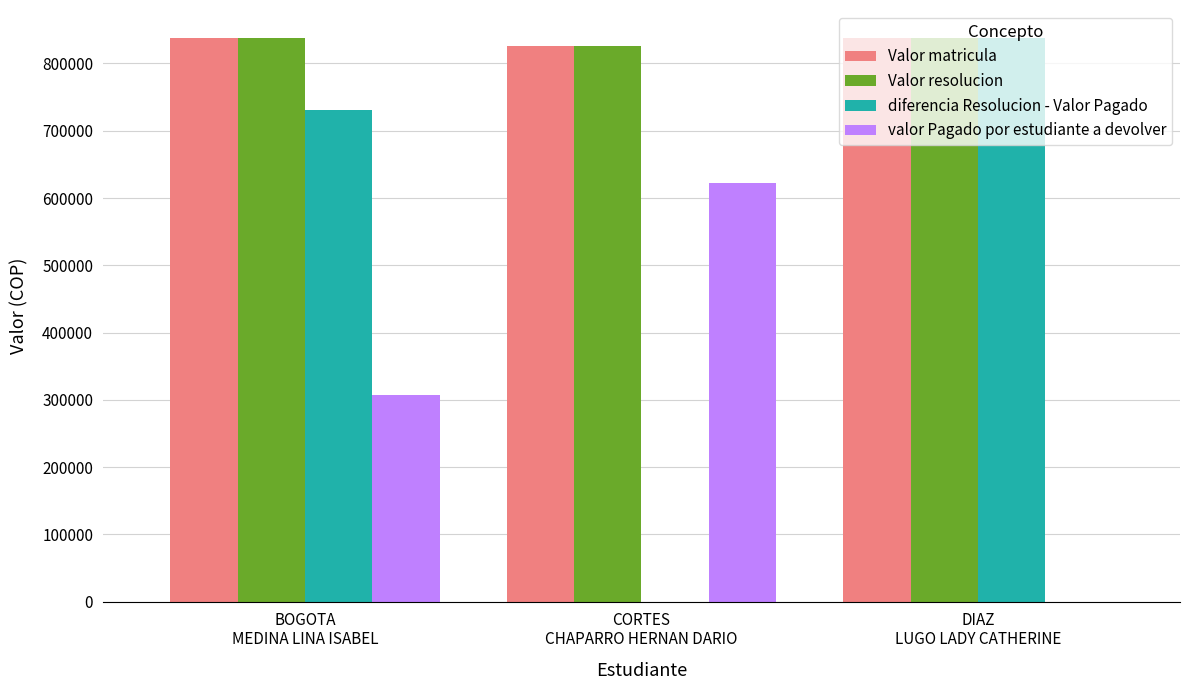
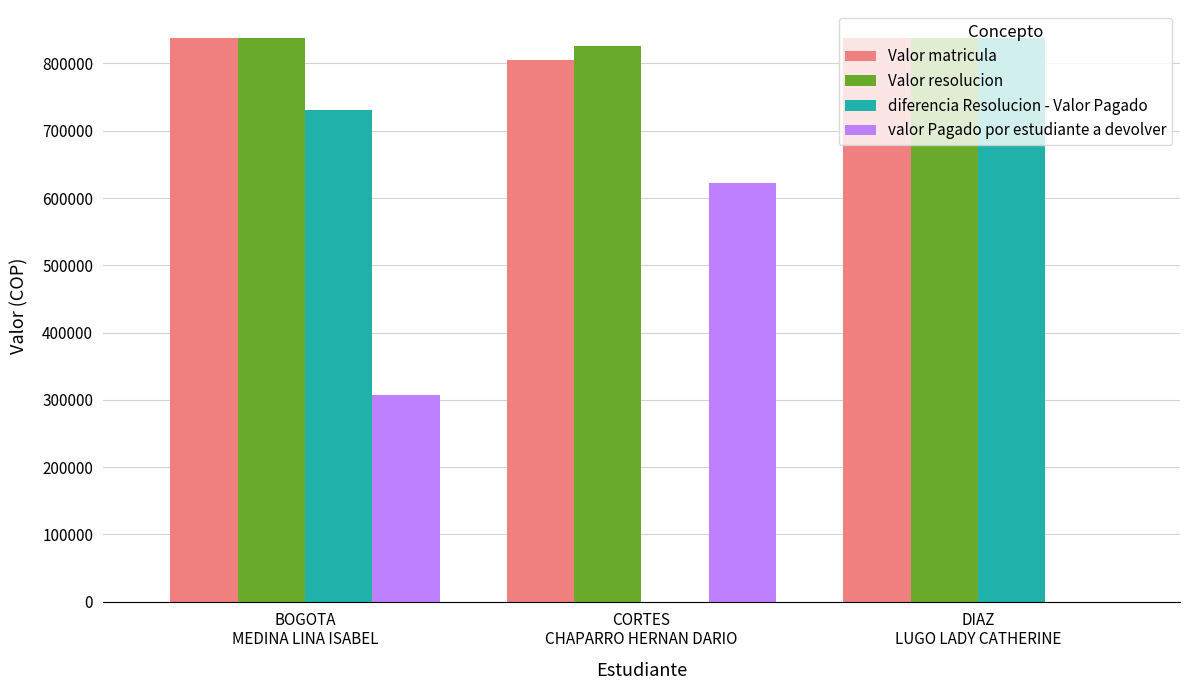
Valor matricula, CORTES CHAPARRO HERNAN DARIO: 830000 -> 810000
